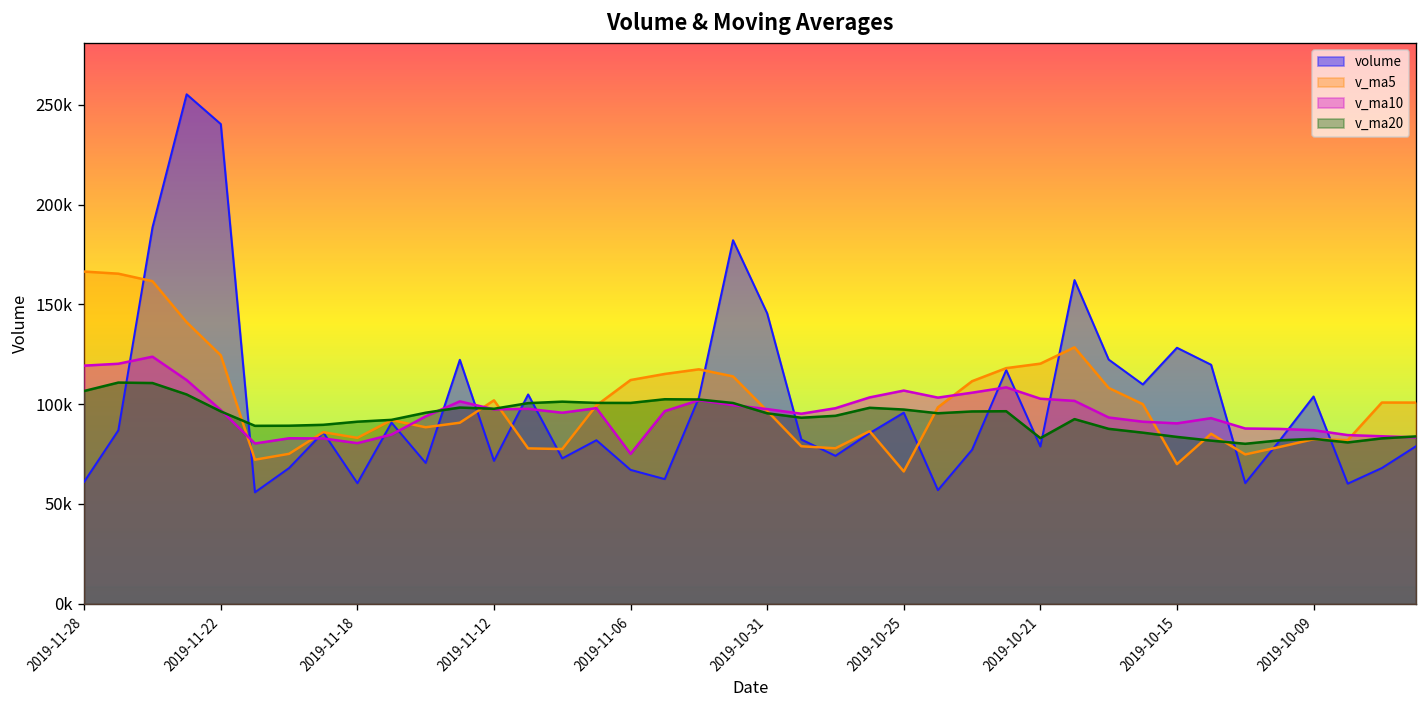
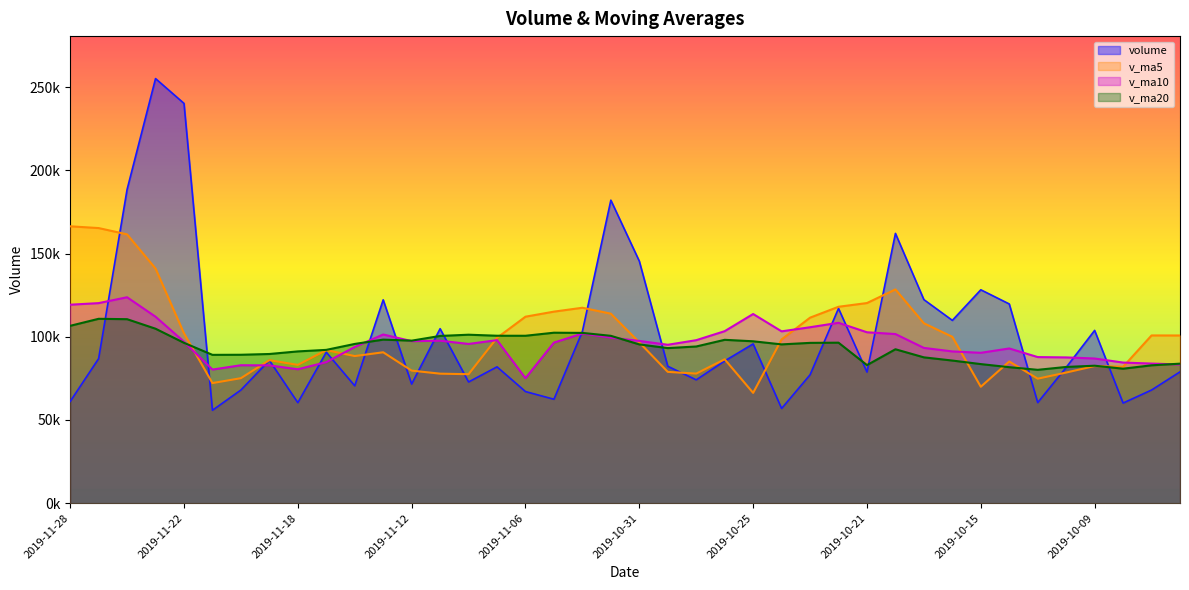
v_ma5, 2019-11-22: 124000 -> 102000
v_ma5, 2019-11-12: 102000 -> 80000
v_ma10, 2019-10-25: 107000 -> 114000
